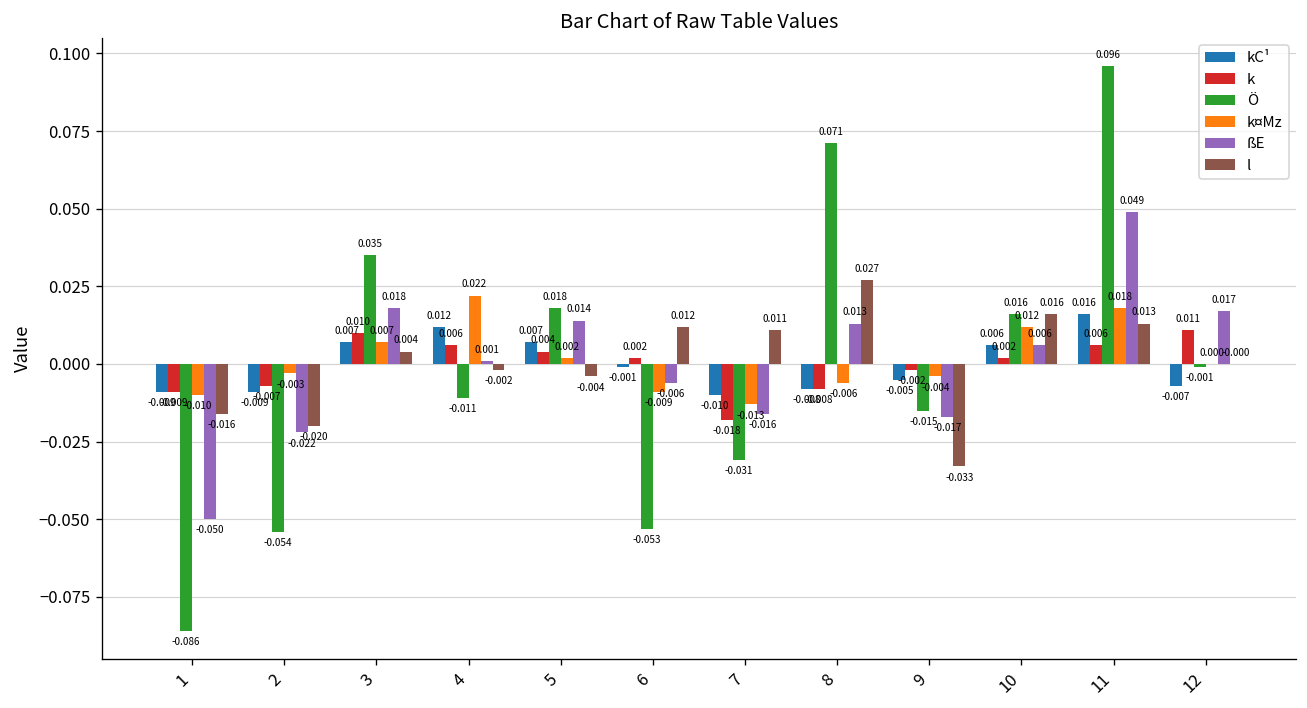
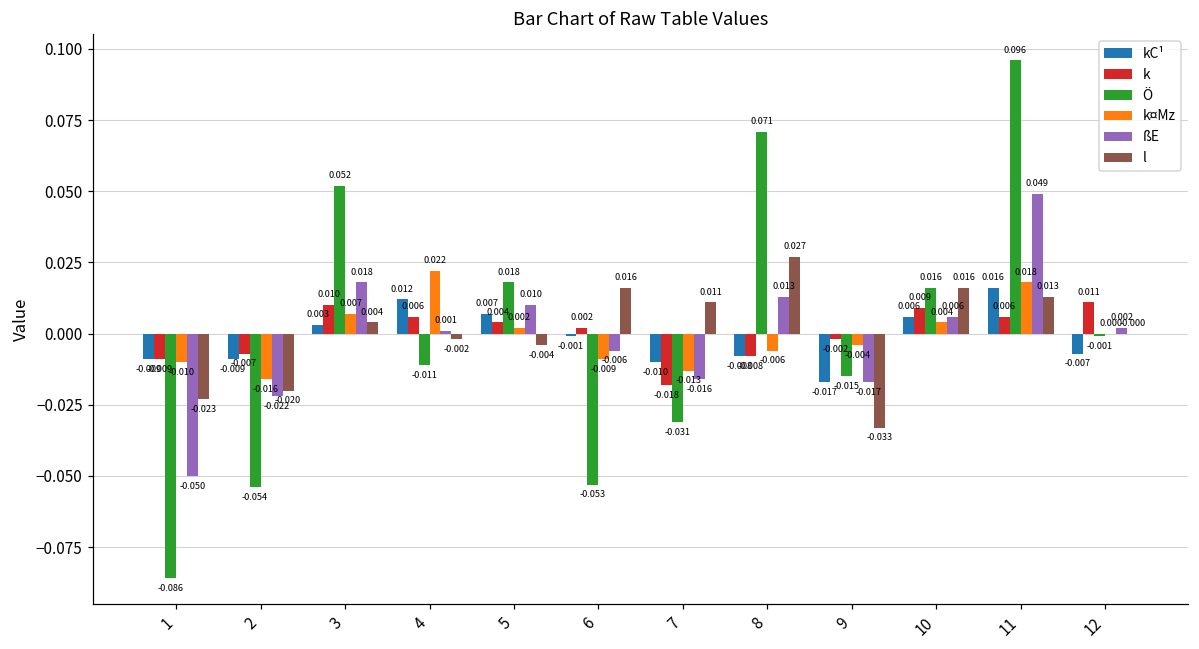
l, 1: -0.016 -> -0.023
k¤Mz, 2: -0.003 -> -0.016
kC¹, 3: 0.007 -> 0.003
Ö, 3: 0.035 -> 0.052
ßE, 5: 0.014 -> 0.010
l, 6: 0.012 -> 0.016
kC¹, 9: -0.005 -> -0.017
k, 10: 0.002 -> 0.009
k¤Mz, 10: 0.012 -> 0.004
ßE, 12: 0.017 -> 0.002
